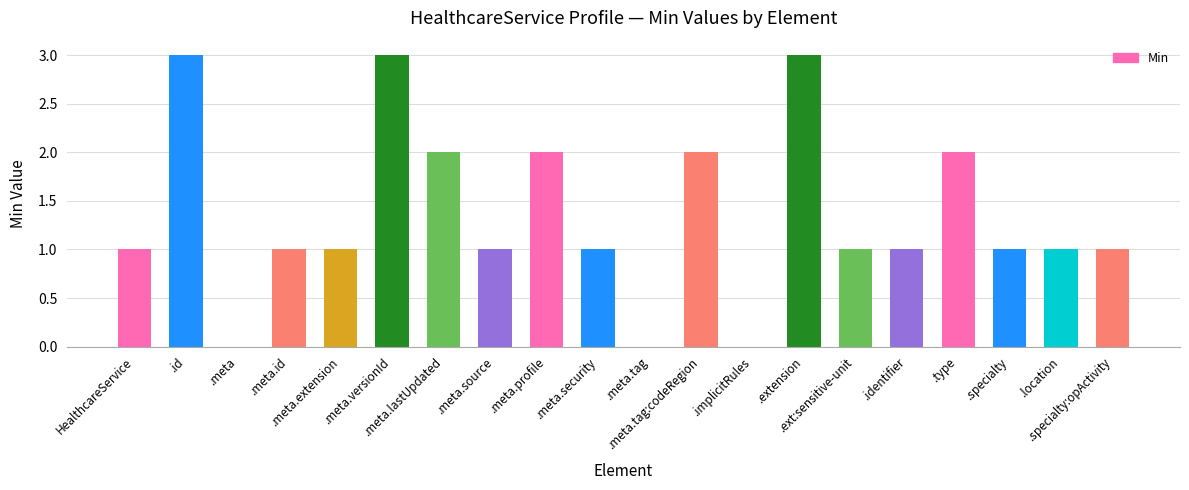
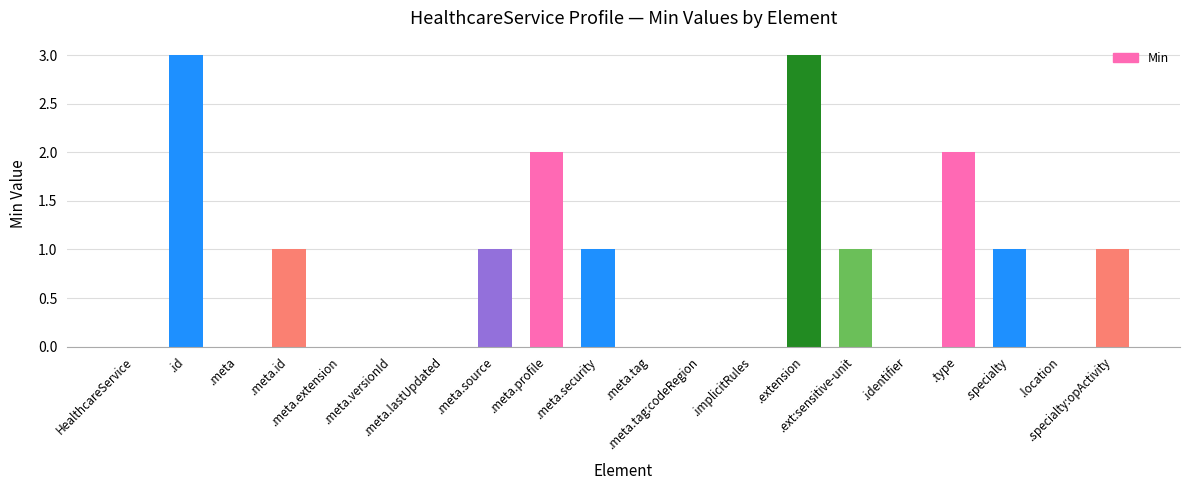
HealthcareService: 1 -> 0
.meta.extension: 1 -> 0
.meta.versionId: 3 -> 0
.meta.lastUpdated: 2 -> 0
.meta.tag:codeRegion: 2 -> 0
.identifier: 1 -> 0
.location: 1 -> 0
